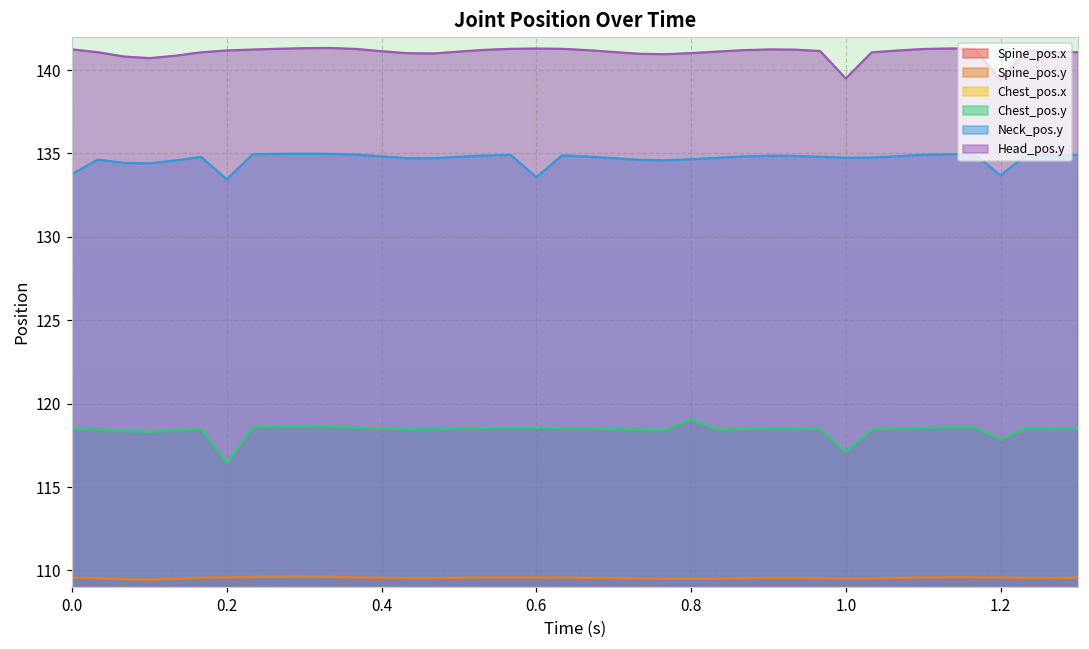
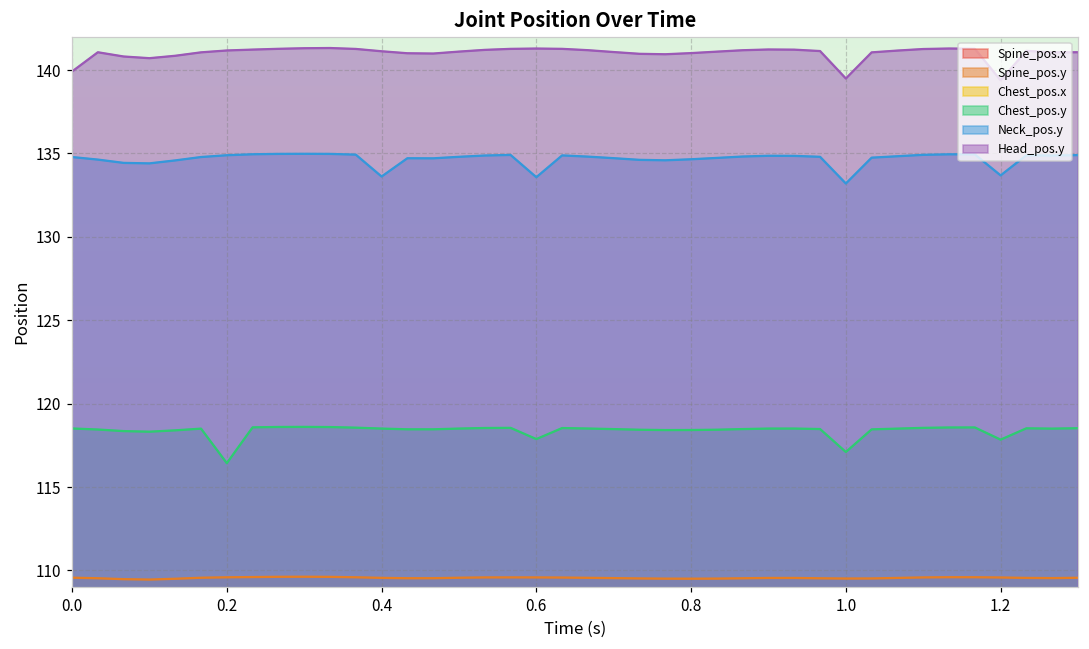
Neck_pos.y, 0.0: 133.8 -> 134.8
Head_pos.y, 0.0: 141.2 -> 139.9
Neck_pos.y, 0.2: 133.4 -> 134.9
Neck_pos.y, 0.4: 134.8 -> 133.6
Chest_pos.y, 0.6: 118.5 -> 117.9
Chest_pos.y, 0.8: 119.1 -> 118.4
Neck_pos.y, 1.0: 134.7 -> 133.2
